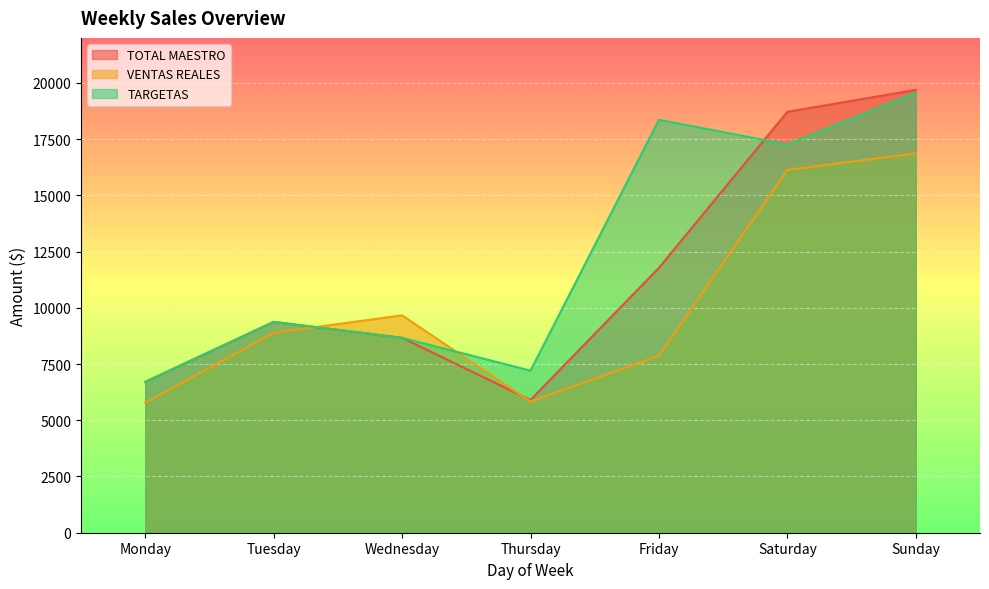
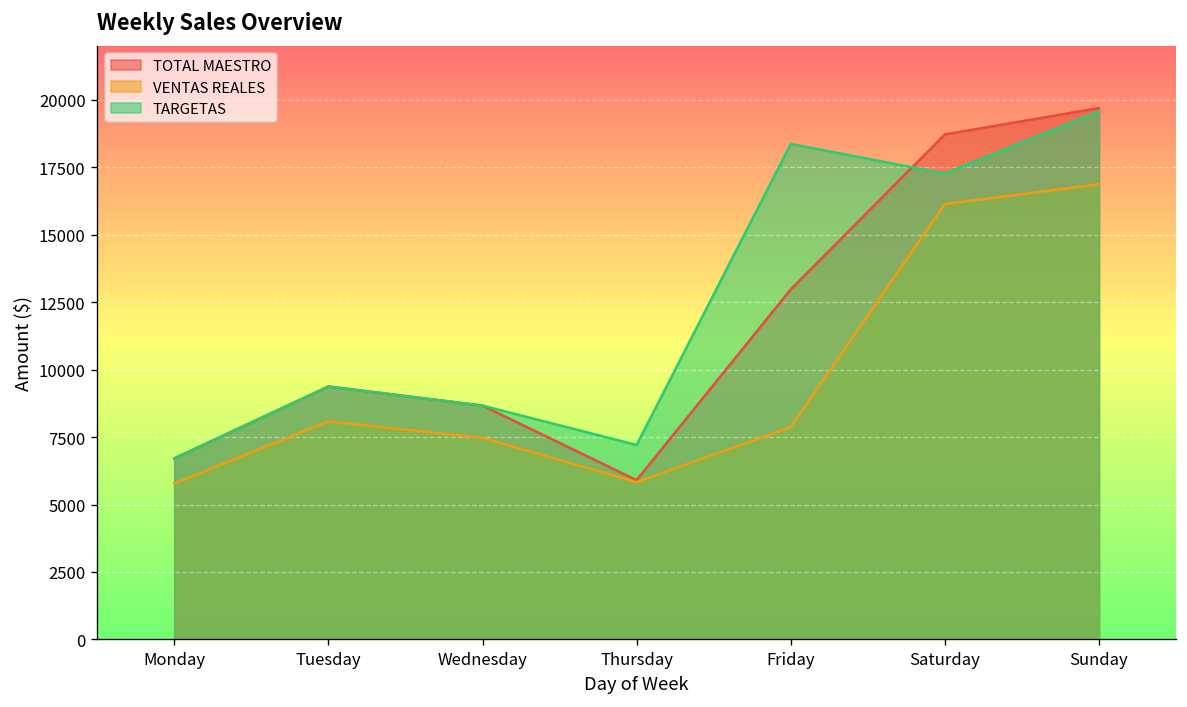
VENTAS REALES, Tuesday: 8900 -> 8100
VENTAS REALES, Wednesday: 9700 -> 7500
TOTAL MAESTRO, Friday: 11800 -> 13000
